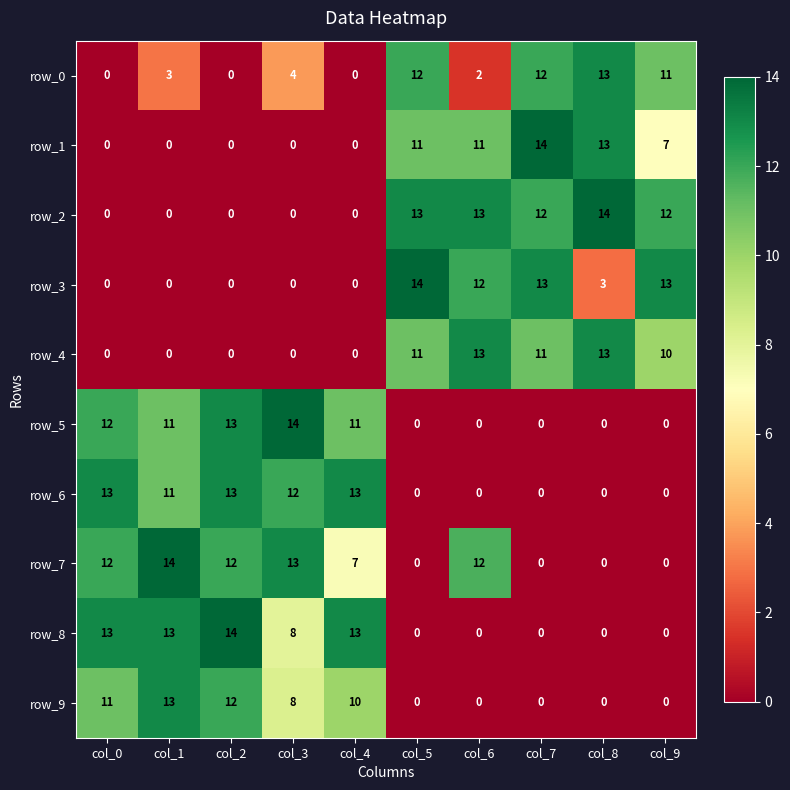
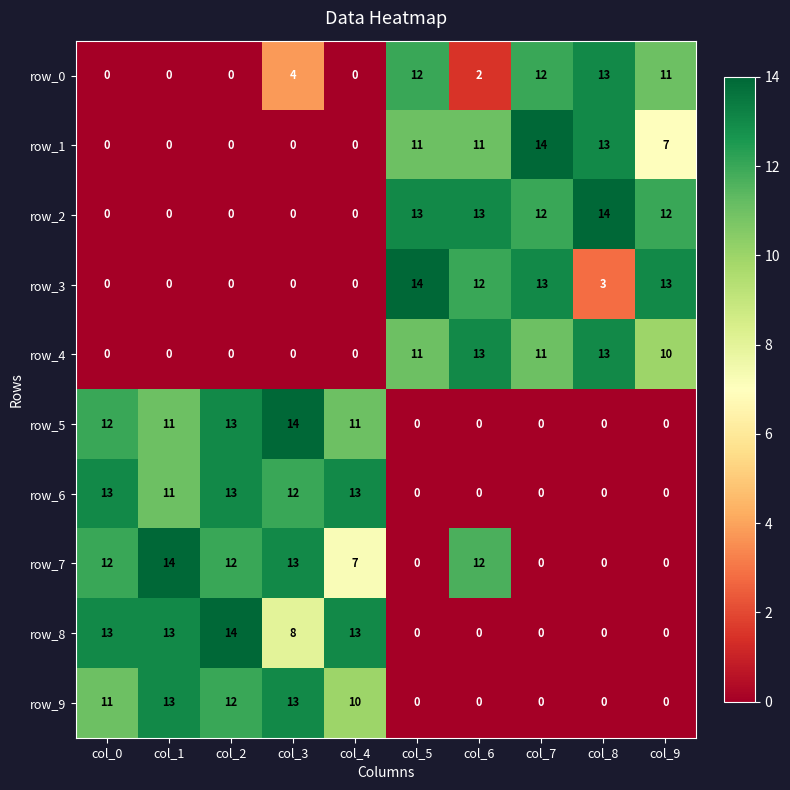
row_0, col_1: 3 -> 0
row_9, col_3: 8 -> 13
